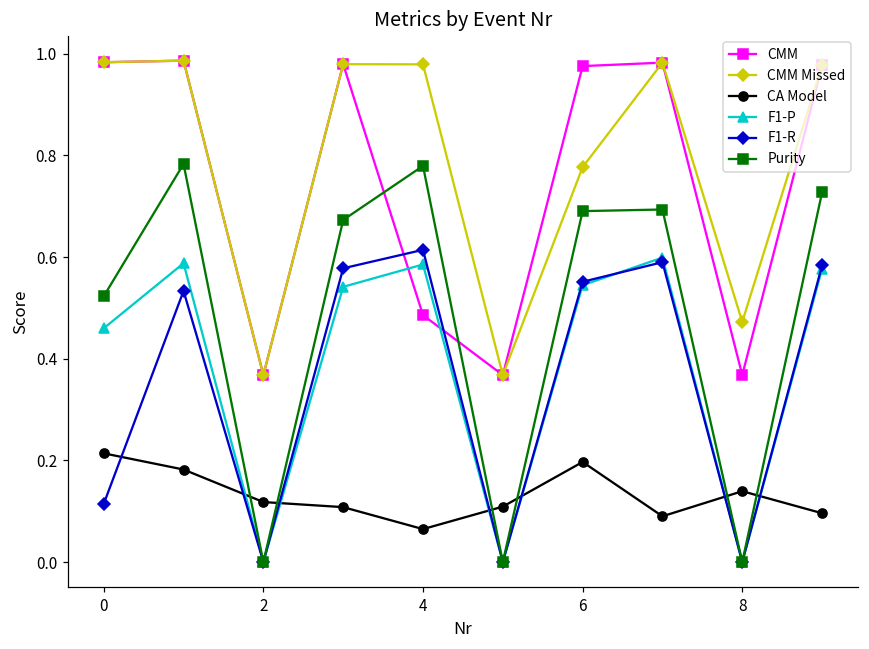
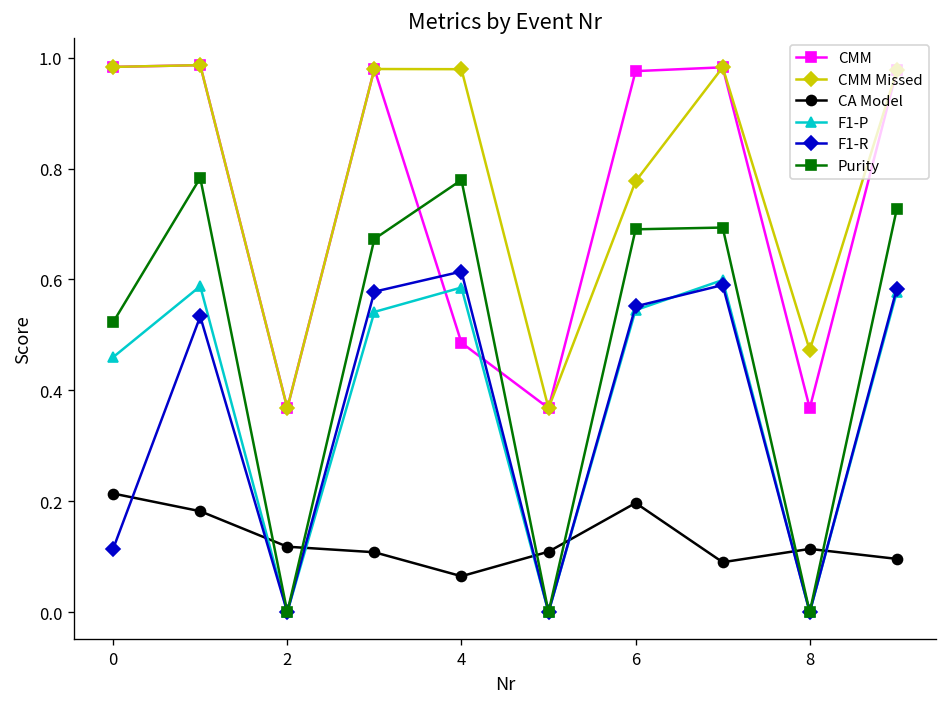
CA Model, 8: 0.14 -> 0.11
